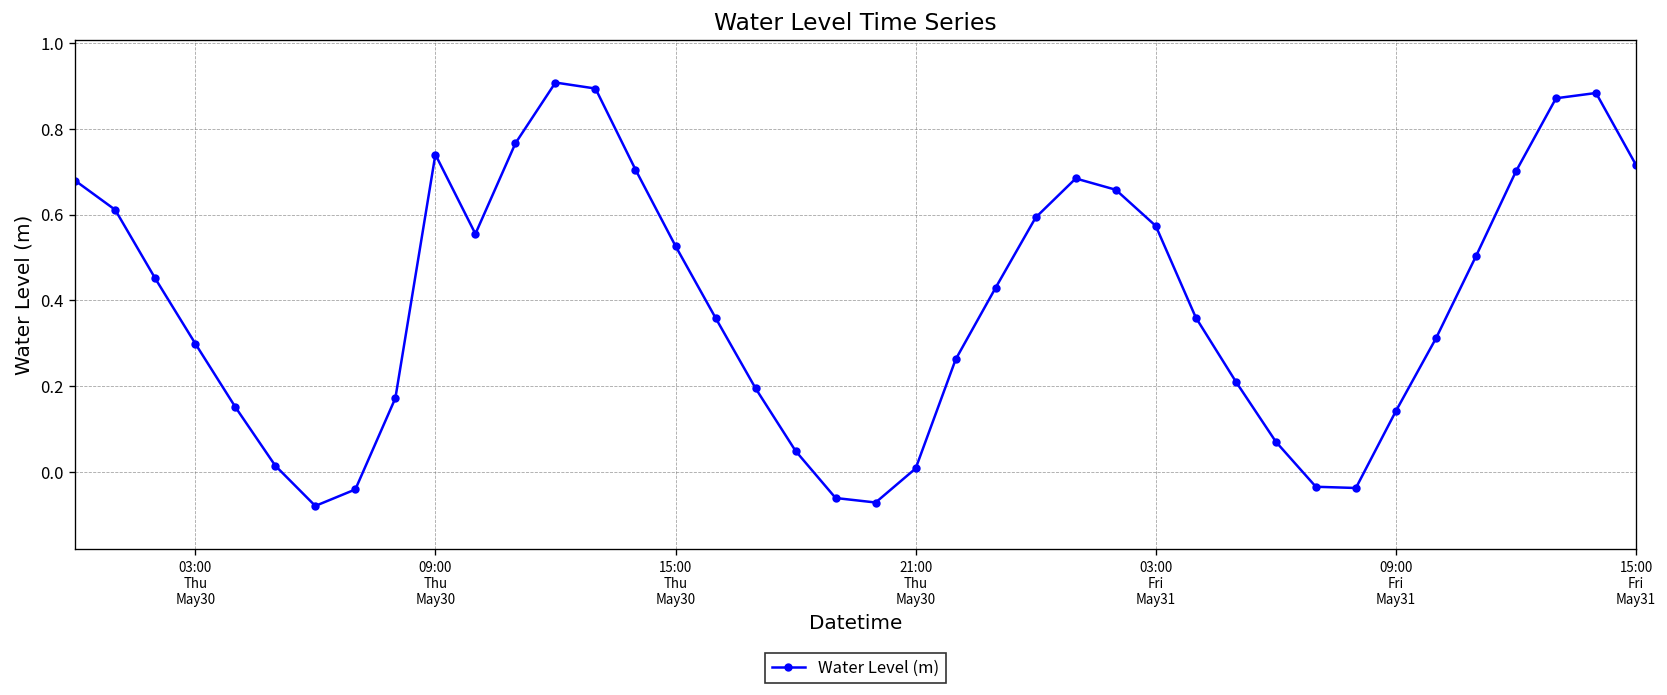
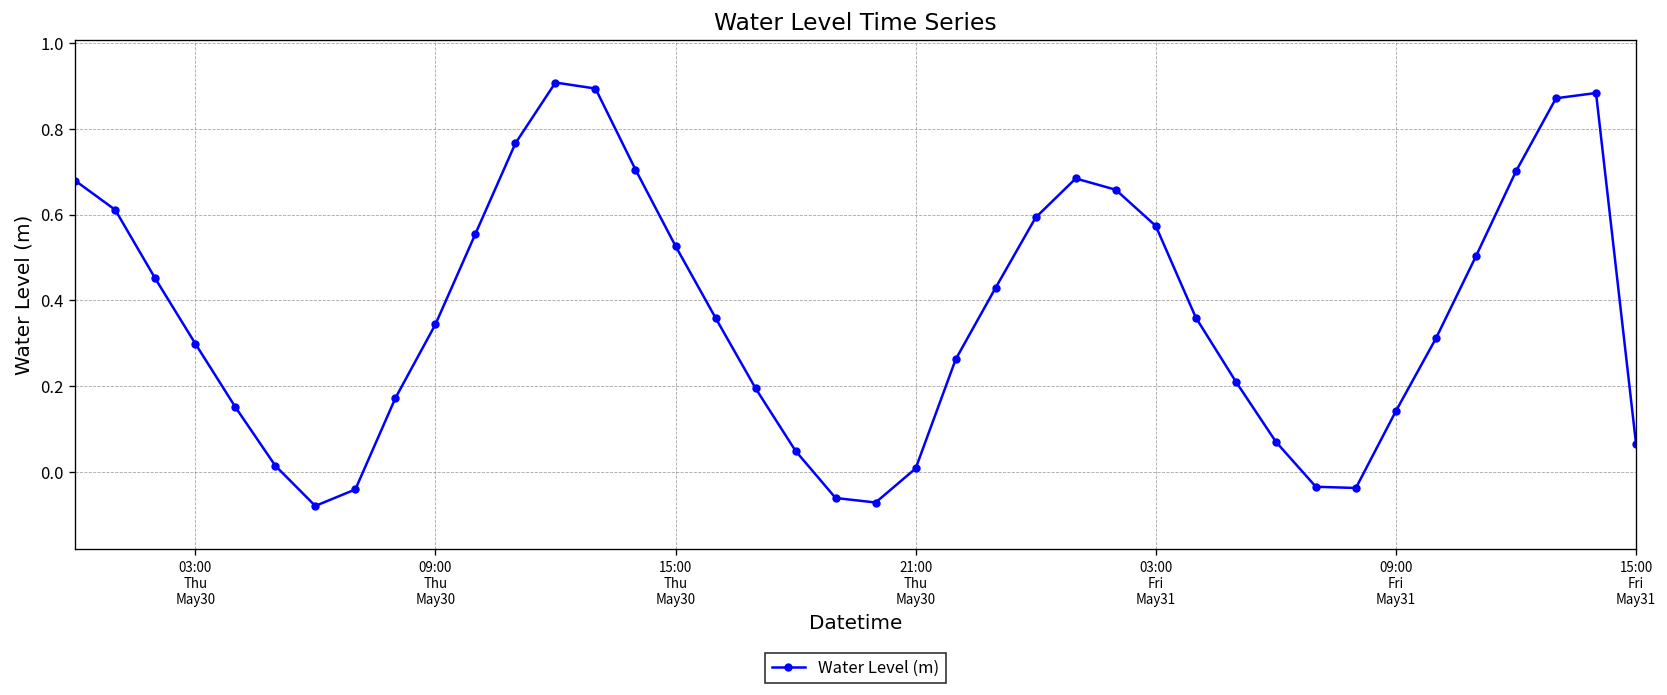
09:00 Thu May30: 0.74 -> 0.34
15:00 Fri May31: 0.72 -> 0.06
